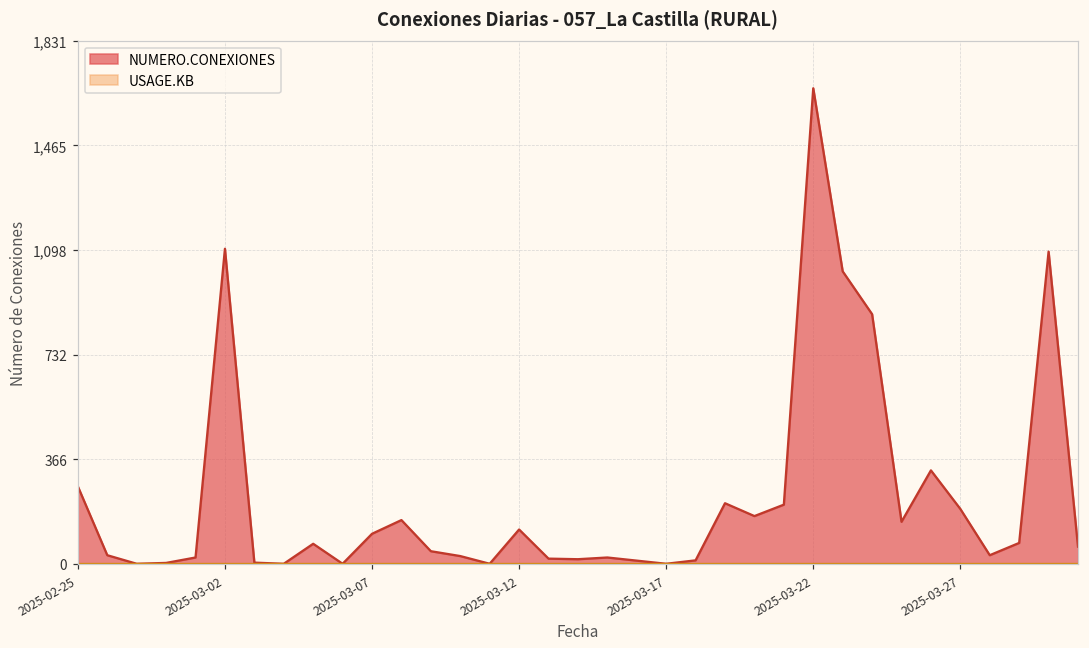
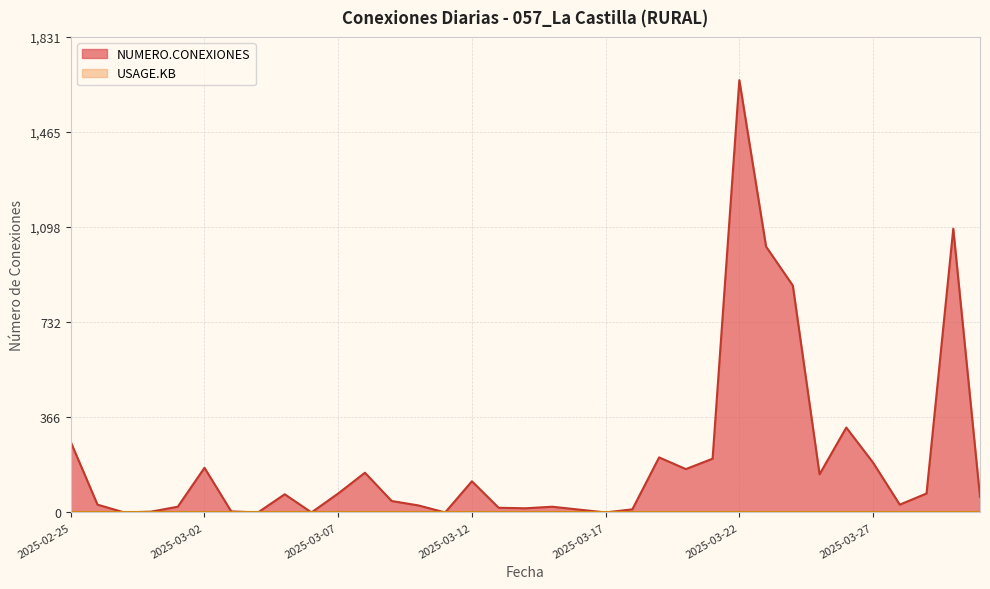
NUMERO.CONEXIONES, 2025-03-02: 1,100 -> 170
NUMERO.CONEXIONES, 2025-03-07: 110 -> 70
